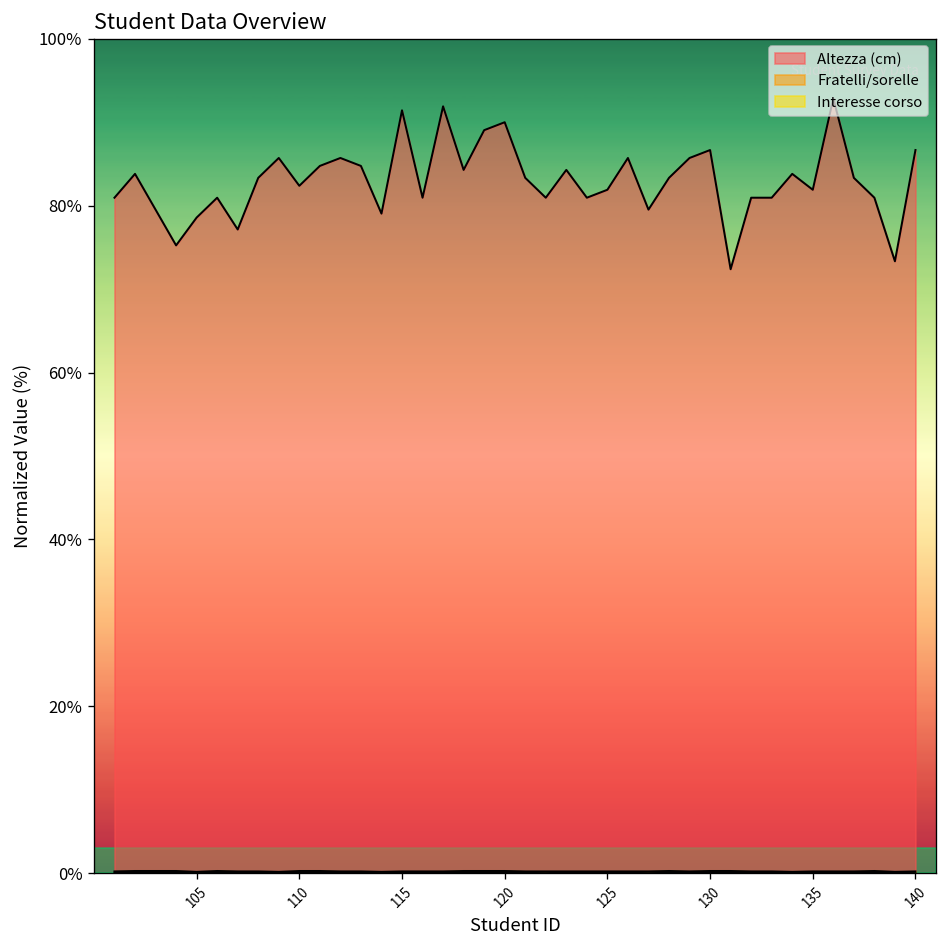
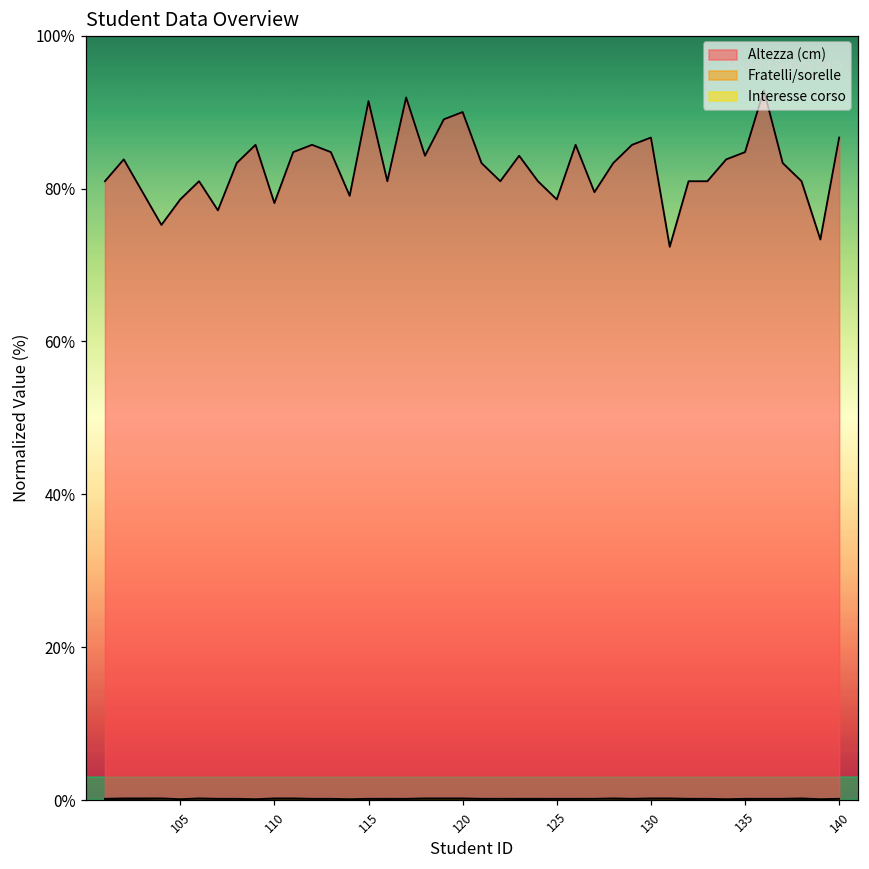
Altezza (cm), 110: 82% -> 78%
Altezza (cm), 125: 82% -> 79%
Altezza (cm), 135: 82% -> 85%
